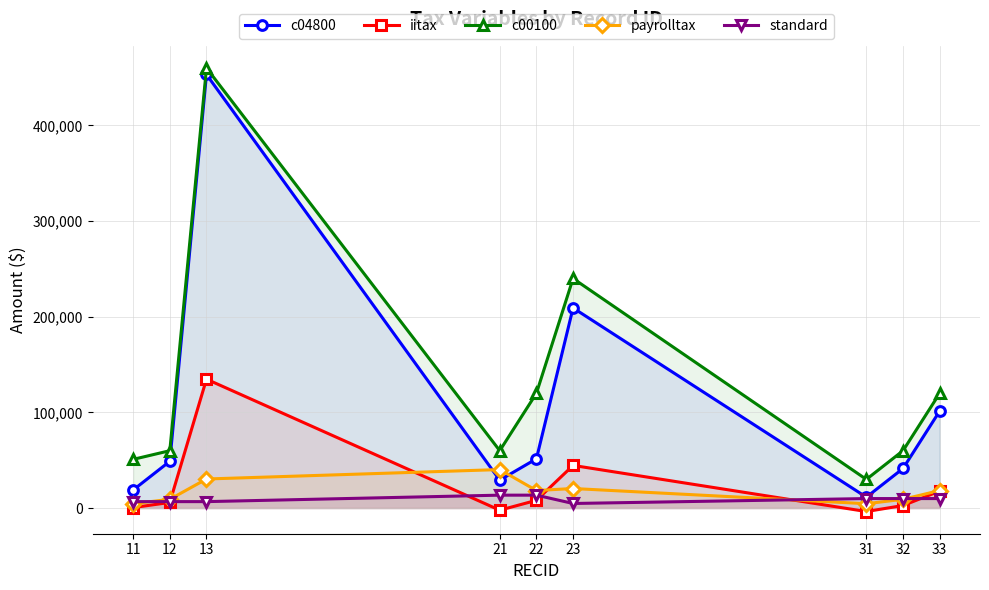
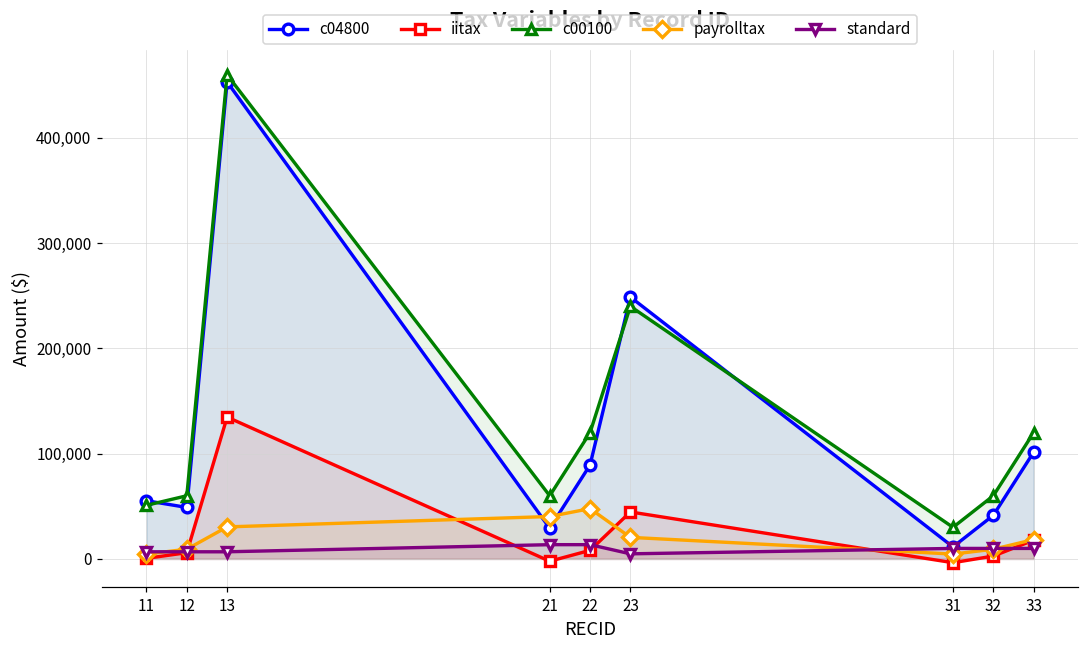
c04800, 11: 20,000 -> 60,000
c04800, 22: 50,000 -> 90,000
payrolltax, 22: 20,000 -> 50,000
c04800, 23: 210,000 -> 250,000
